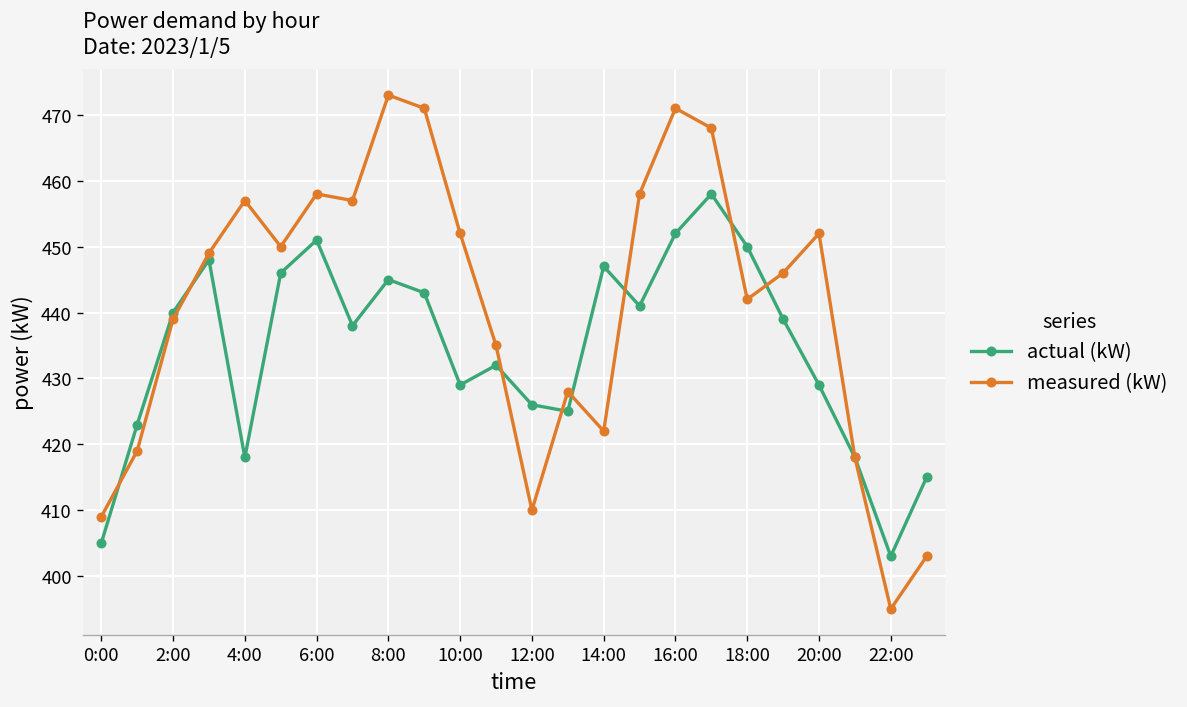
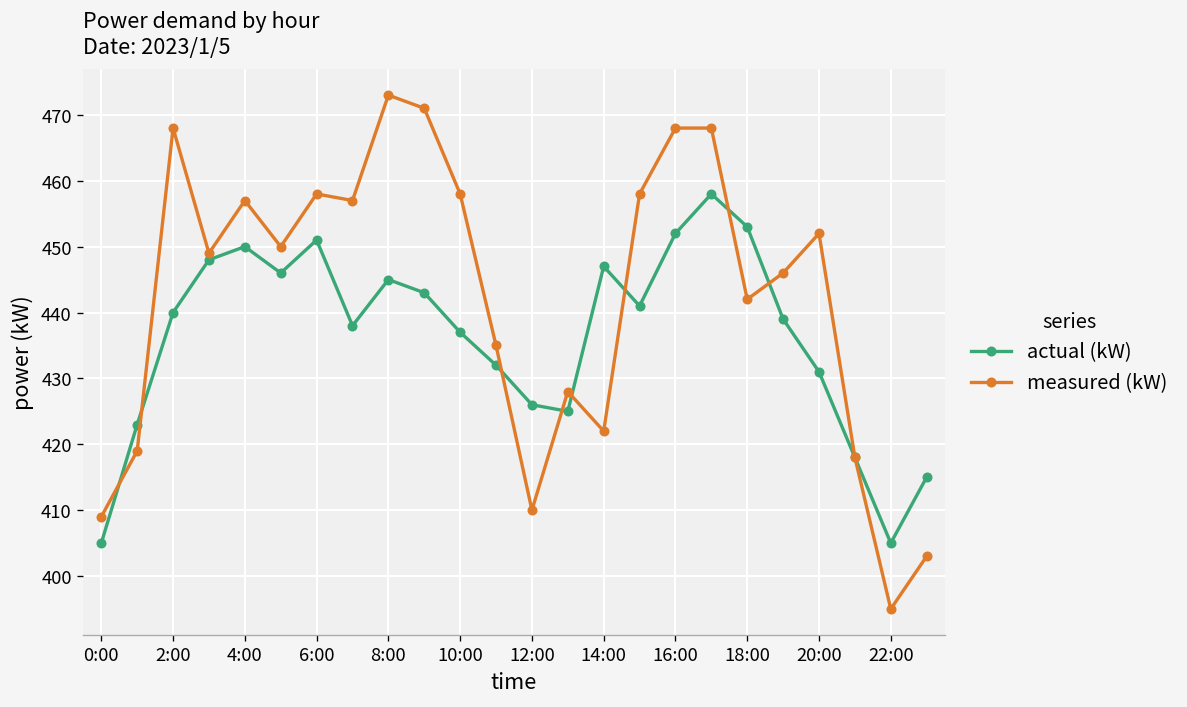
measured (kW), 2:00: 439 -> 468
actual (kW), 4:00: 418 -> 450
actual (kW), 10:00: 429 -> 437
measured (kW), 10:00: 452 -> 458
measured (kW), 16:00: 471 -> 468
actual (kW), 18:00: 450 -> 453
actual (kW), 20:00: 429 -> 431
actual (kW), 22:00: 403 -> 405
